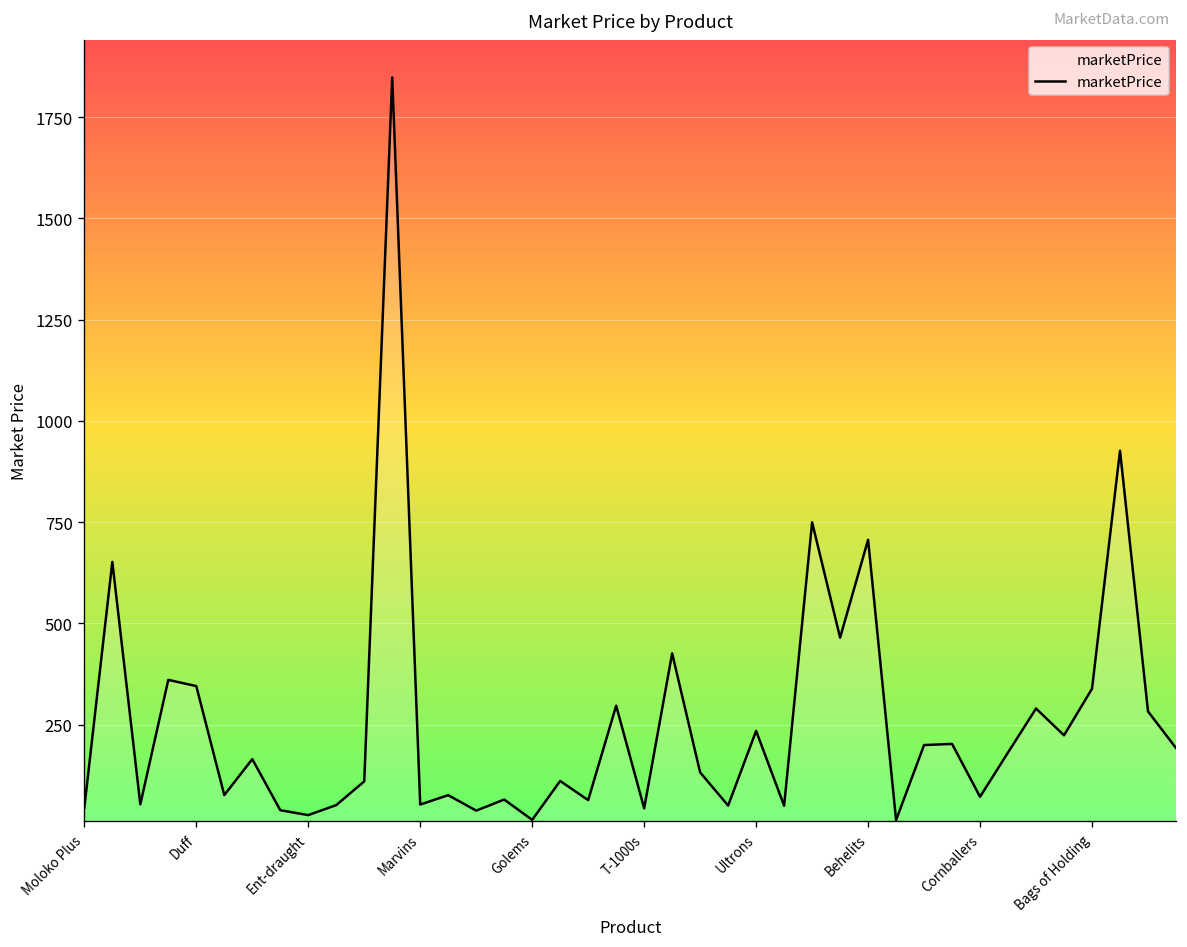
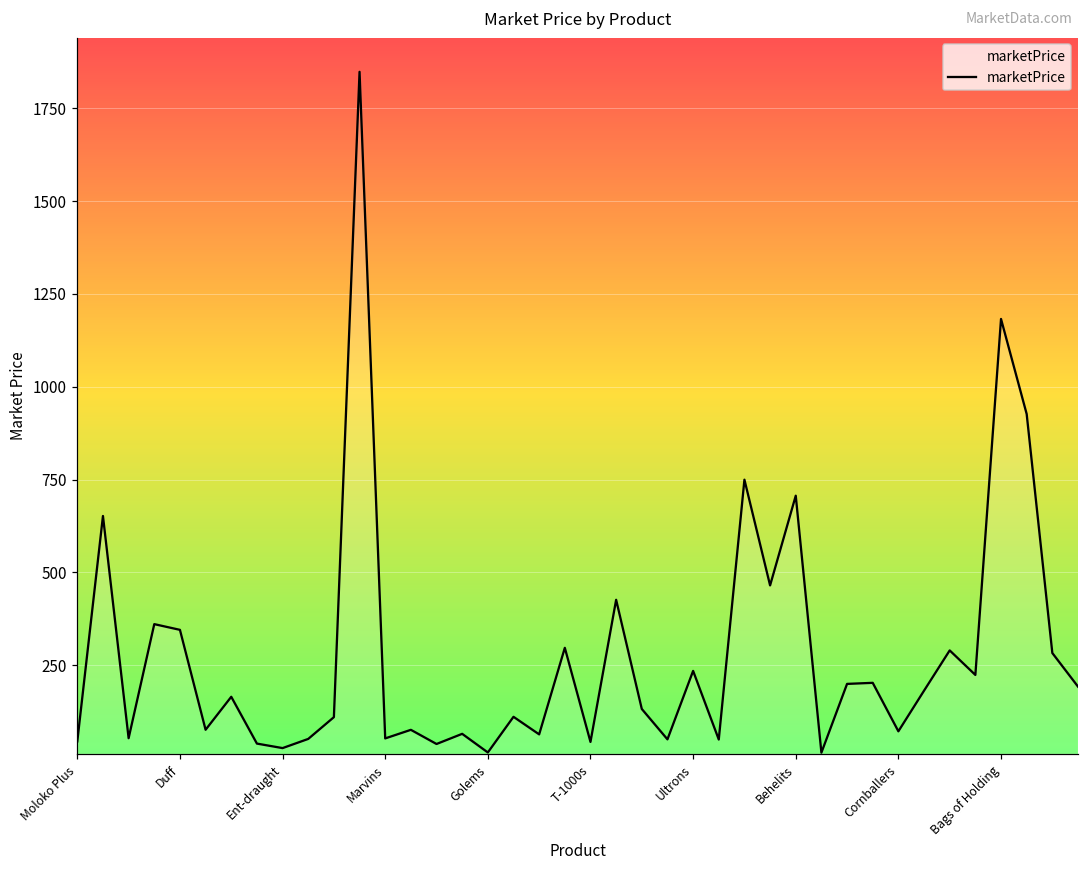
Bags of Holding: 340 -> 1180
